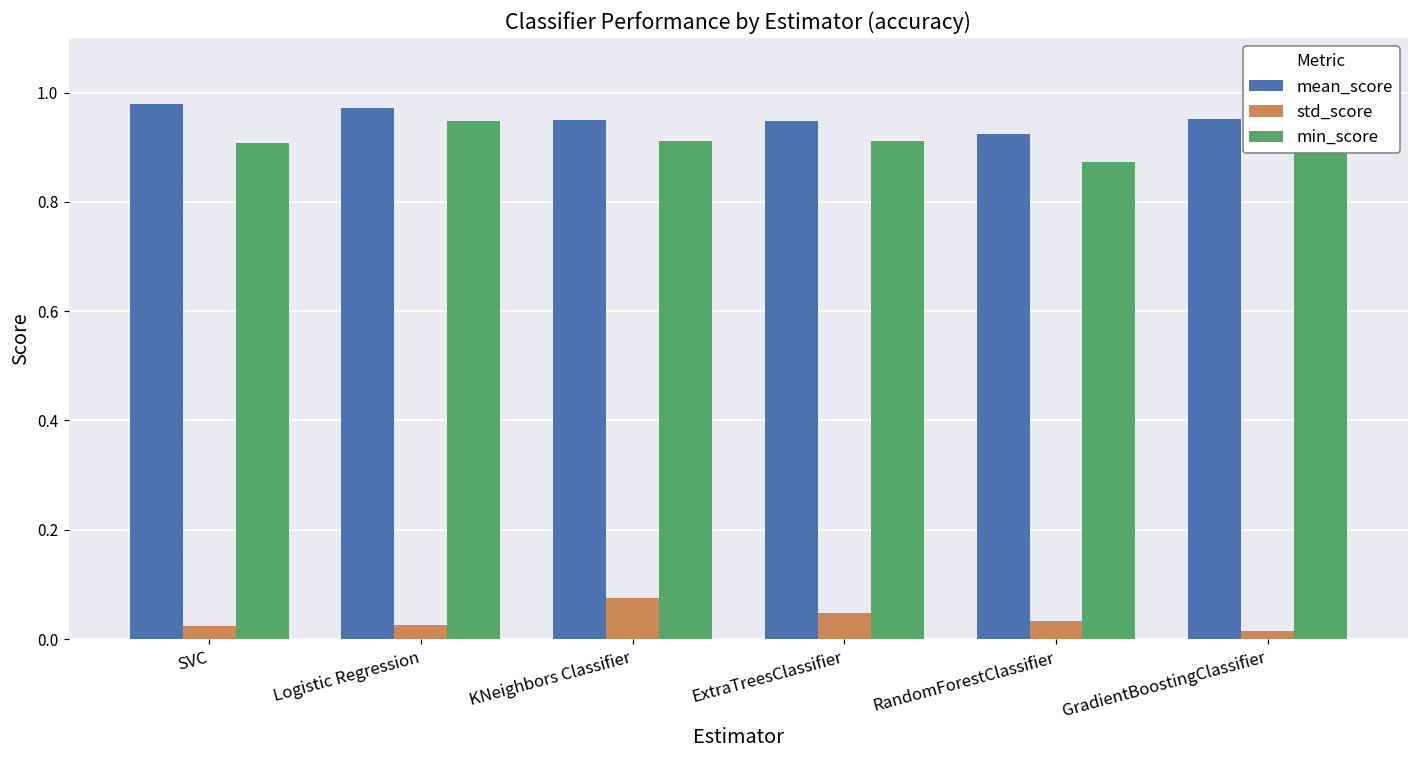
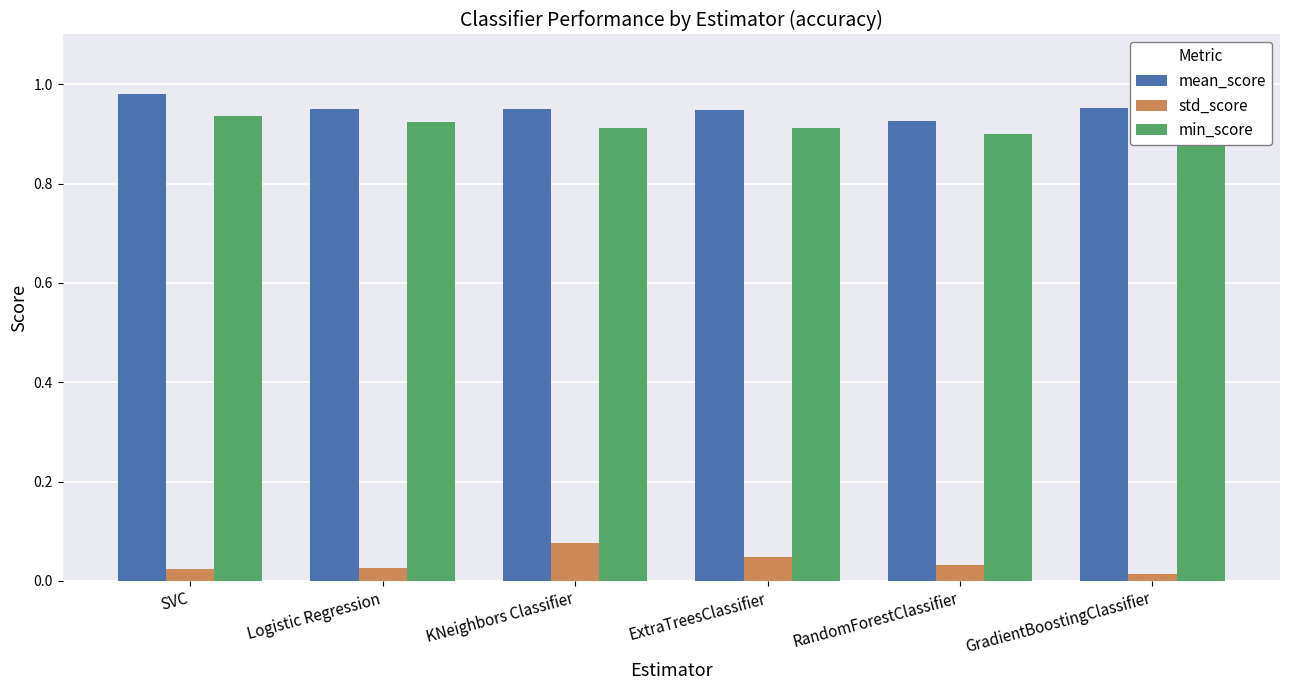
min_score, SVC: 0.91 -> 0.94
mean_score, Logistic Regression: 0.97 -> 0.95
min_score, Logistic Regression: 0.95 -> 0.92
min_score, RandomForestClassifier: 0.87 -> 0.90
